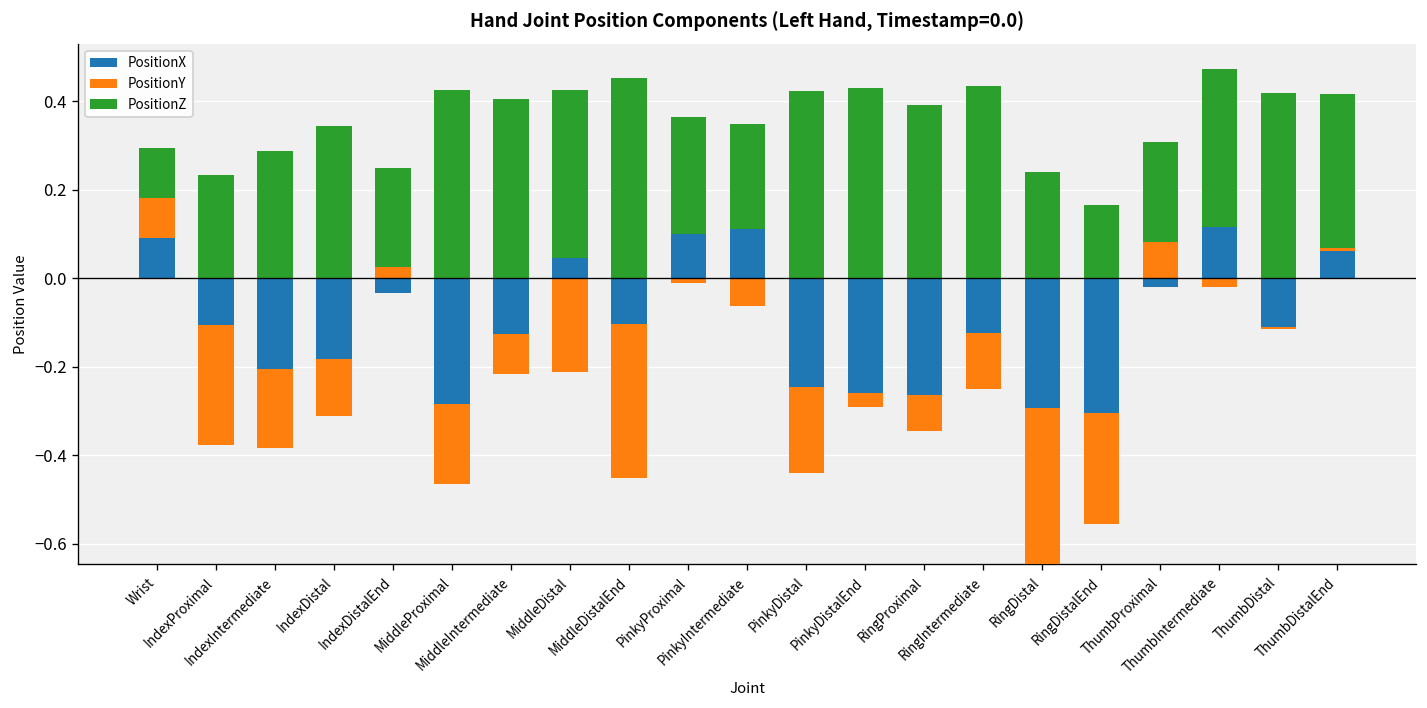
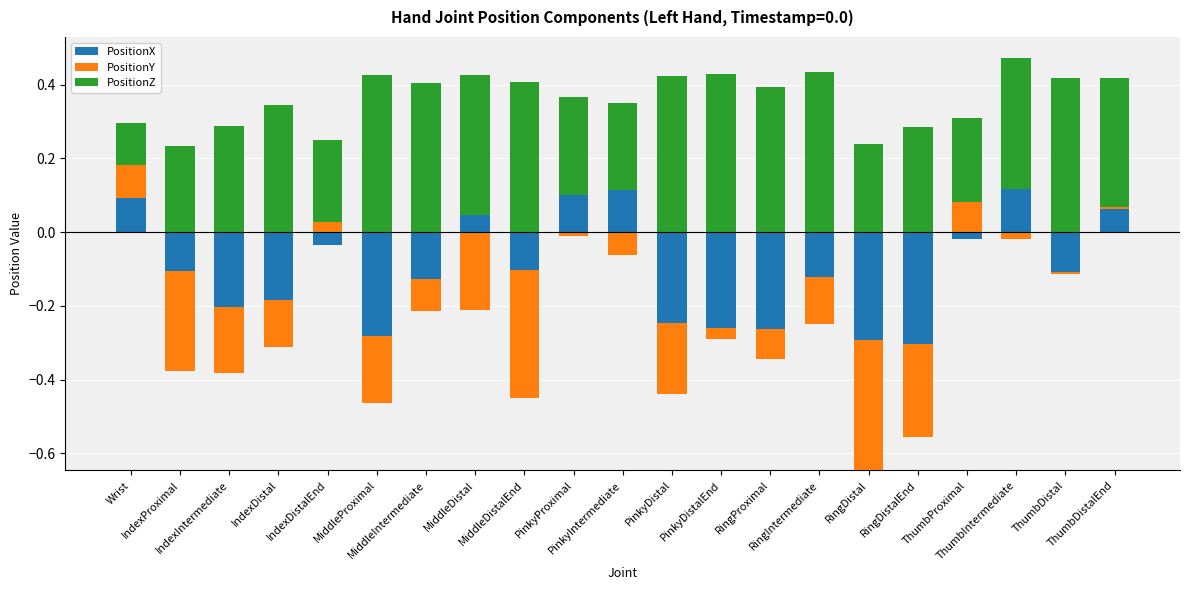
PositionZ, MiddleDistalEnd: 0.45 -> 0.41
PositionZ, RingDistalEnd: 0.17 -> 0.28
